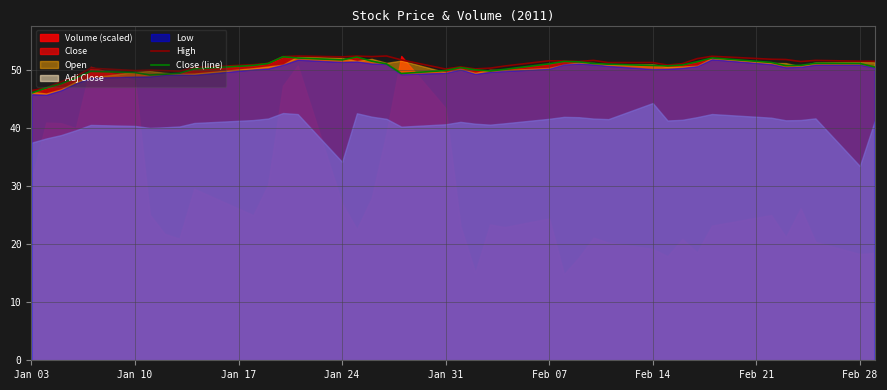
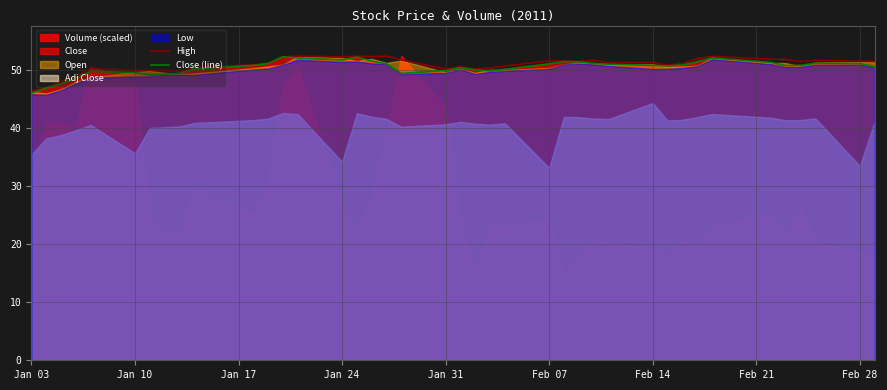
Adj Close, Jan 03: 38 -> 35
Adj Close, Jan 10: 40 -> 36
Adj Close, Feb 07: 42 -> 33
